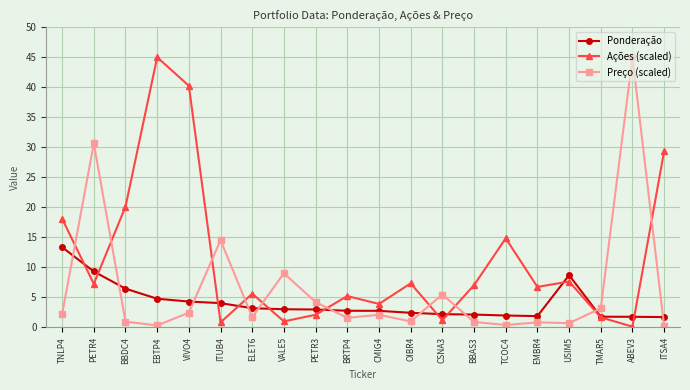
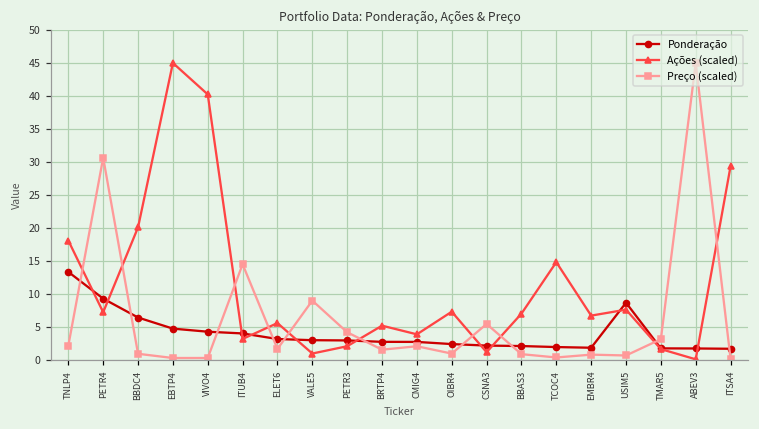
Preço (scaled), VIVO4: 2 -> 0
Ações (scaled), ITUB4: 1 -> 3
